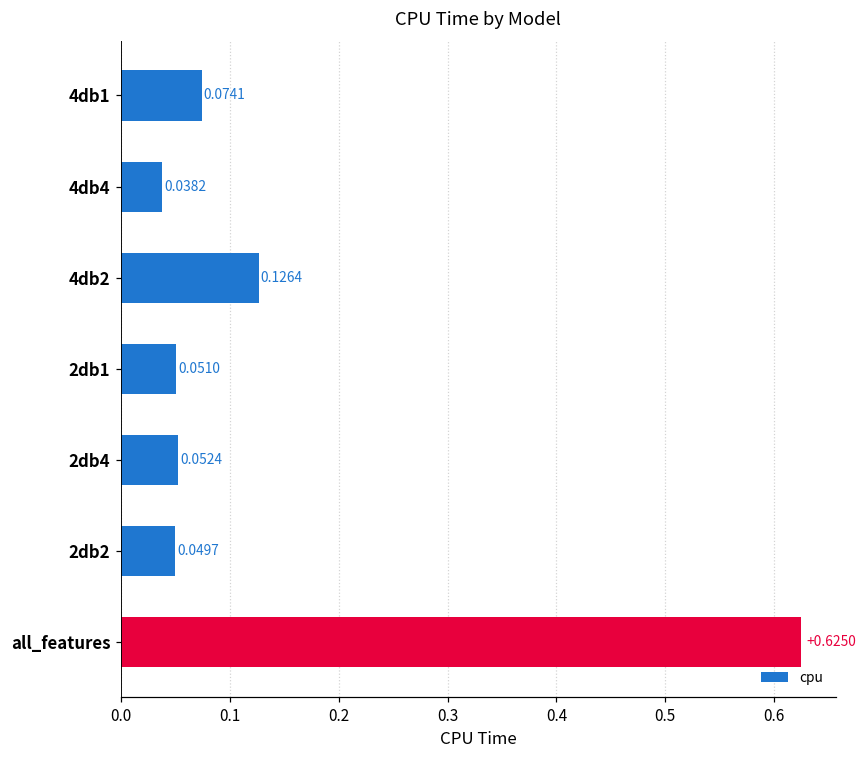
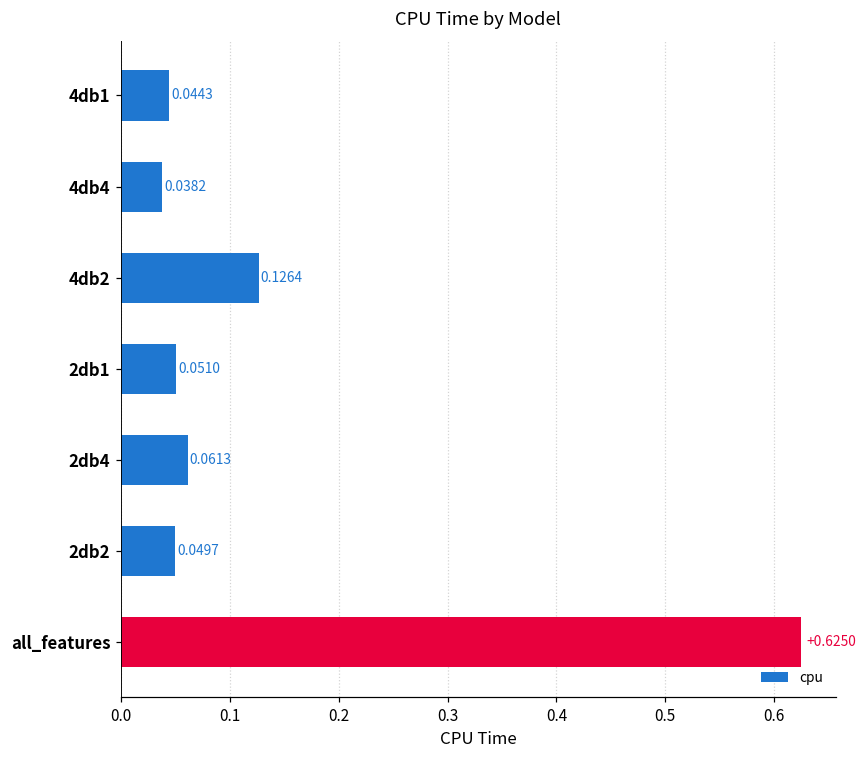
4db1: 0.0741 -> 0.0443
2db4: 0.0524 -> 0.0613
